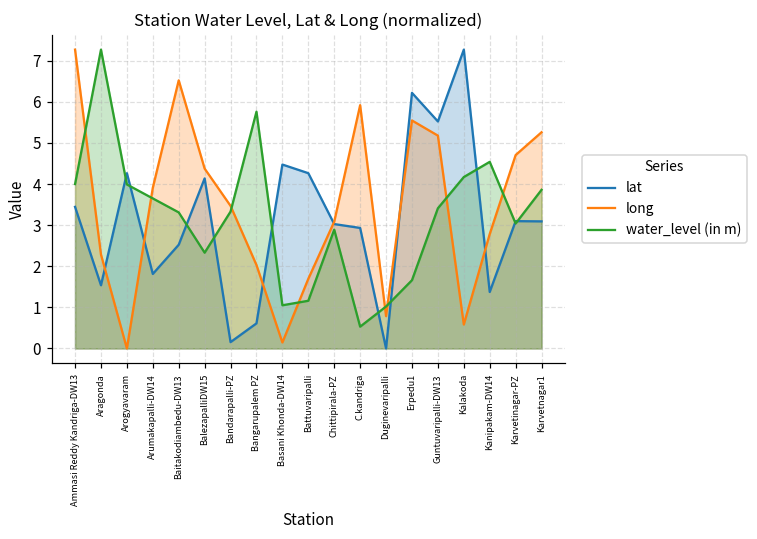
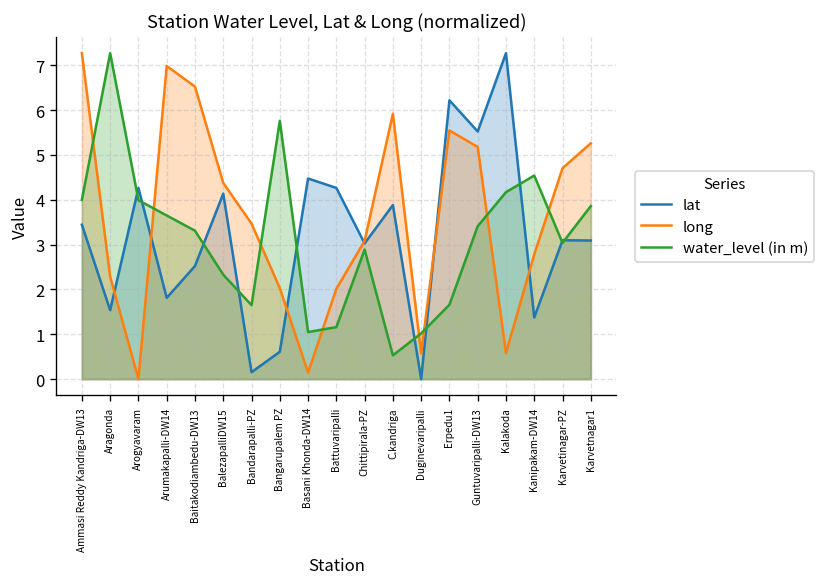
long, Arumakapalli-DW14: 3.9 -> 7.0
water_level (in m), Bandarapalli-PZ: 3.3 -> 1.7
long, Battuvaripalli: 1.7 -> 2.0
lat, C.kandriga: 2.9 -> 3.9
long, Duginevaripalli: 0.8 -> 0.6
